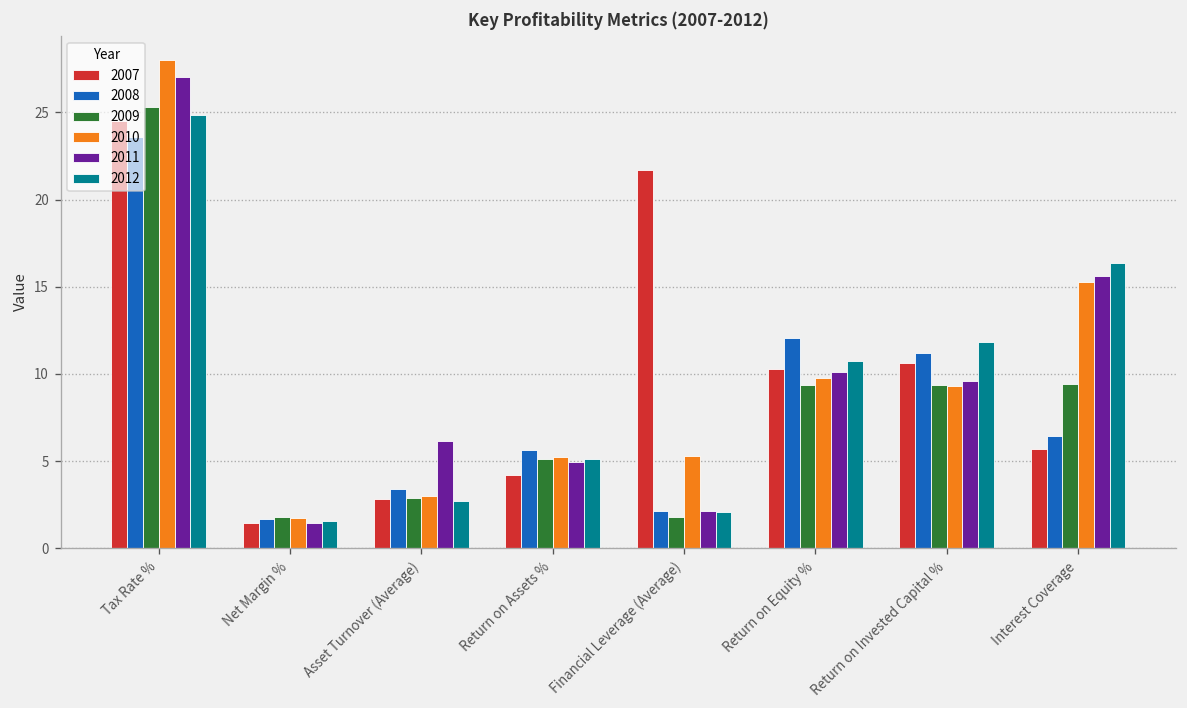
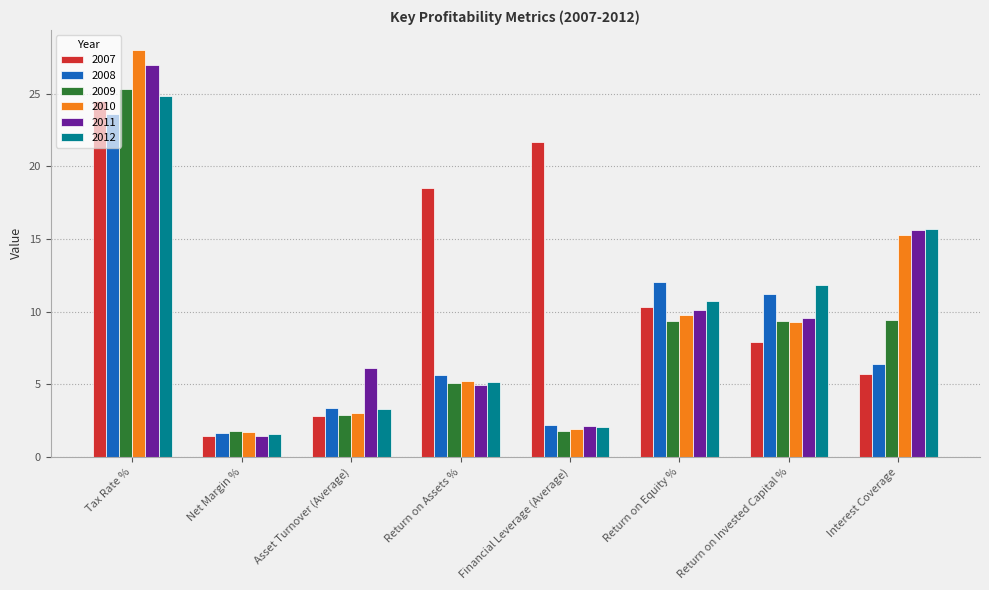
2012, Asset Turnover (Average): 2.7 -> 3.3
2007, Return on Assets %: 4.2 -> 18.5
2010, Financial Leverage (Average): 5.3 -> 1.9
2007, Return on Invested Capital %: 10.6 -> 7.9
2012, Interest Coverage: 16.4 -> 15.7
